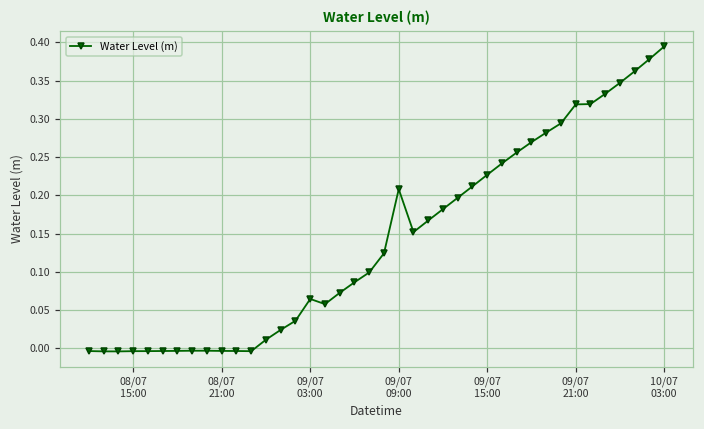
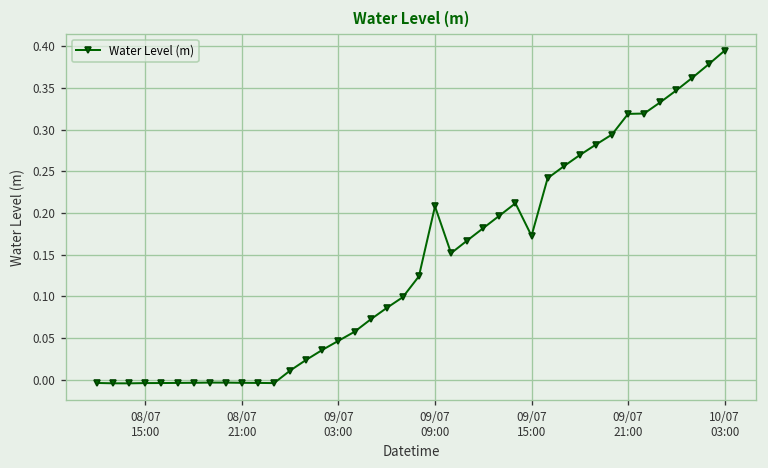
09/07 03:00: 0.06 -> 0.05
09/07 15:00: 0.23 -> 0.17
